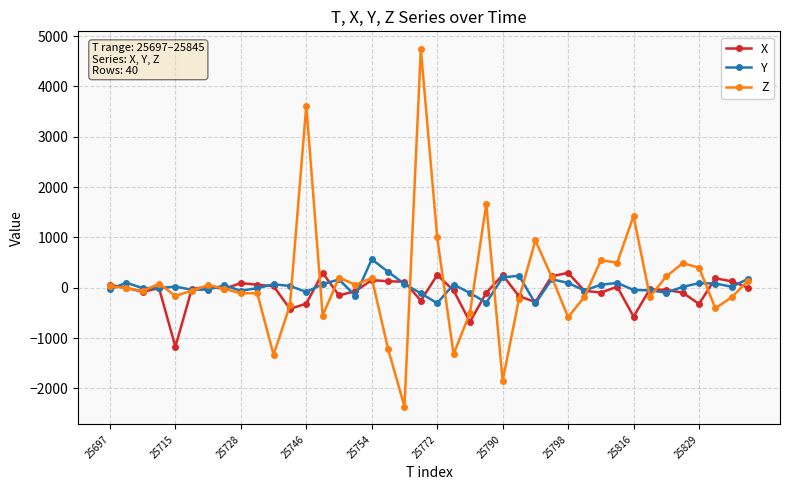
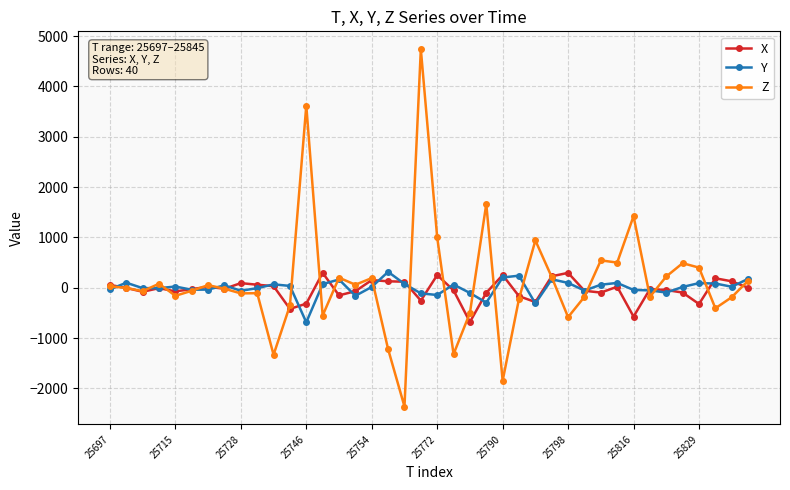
X, 25715: -1200 -> -100
Y, 25746: -100 -> -700
Y, 25754: 600 -> 0
Y, 25772: -300 -> -100
